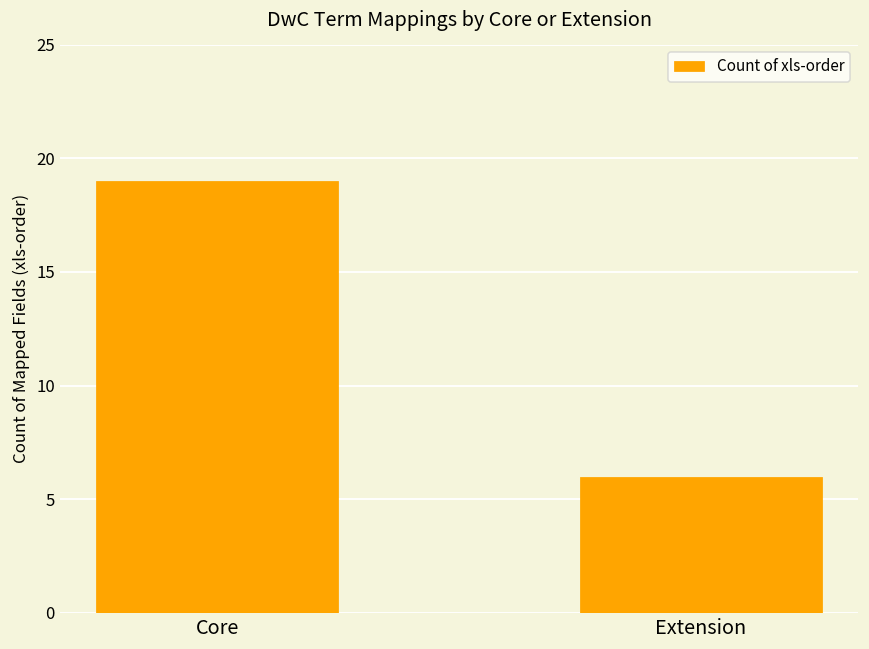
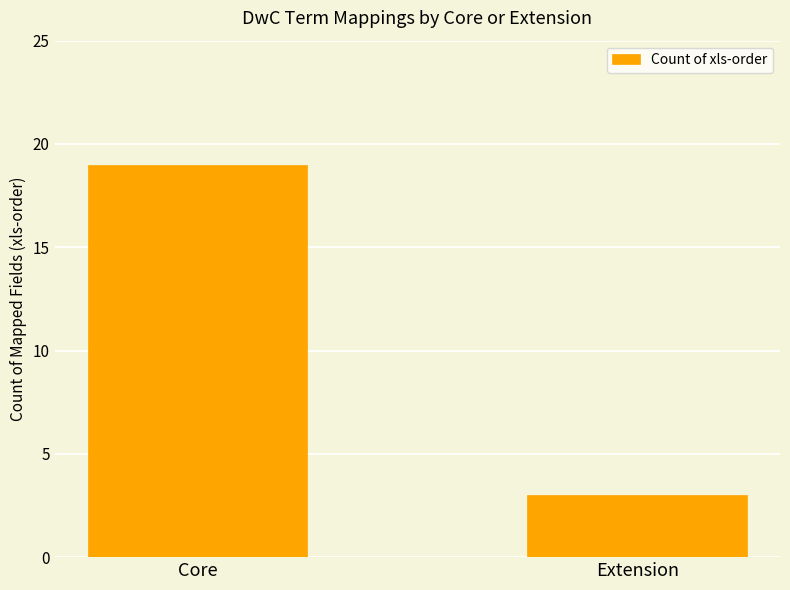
Extension: 6 -> 3
